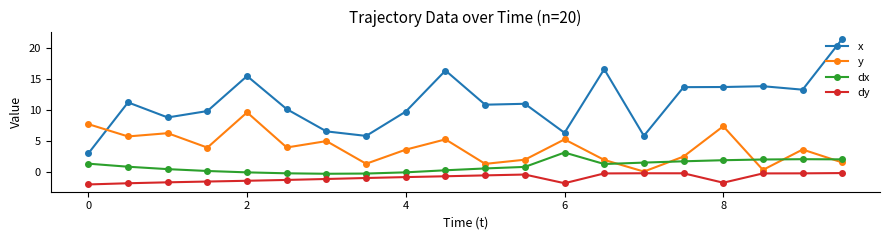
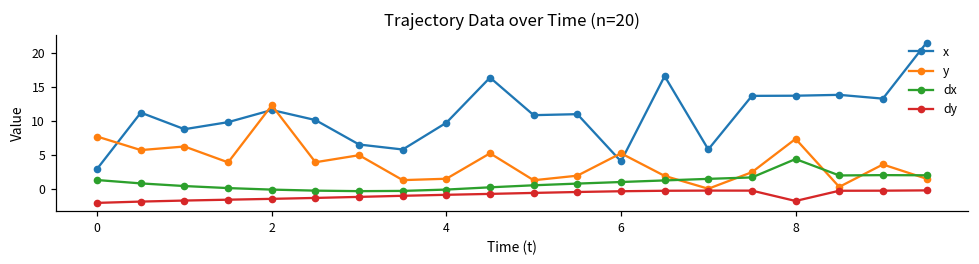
x, 2: 15 -> 12
y, 2: 10 -> 12
y, 4: 4 -> 2
x, 6: 6 -> 4
dx, 6: 3 -> 1
dy, 6: -2 -> 0
dx, 8: 2 -> 4
